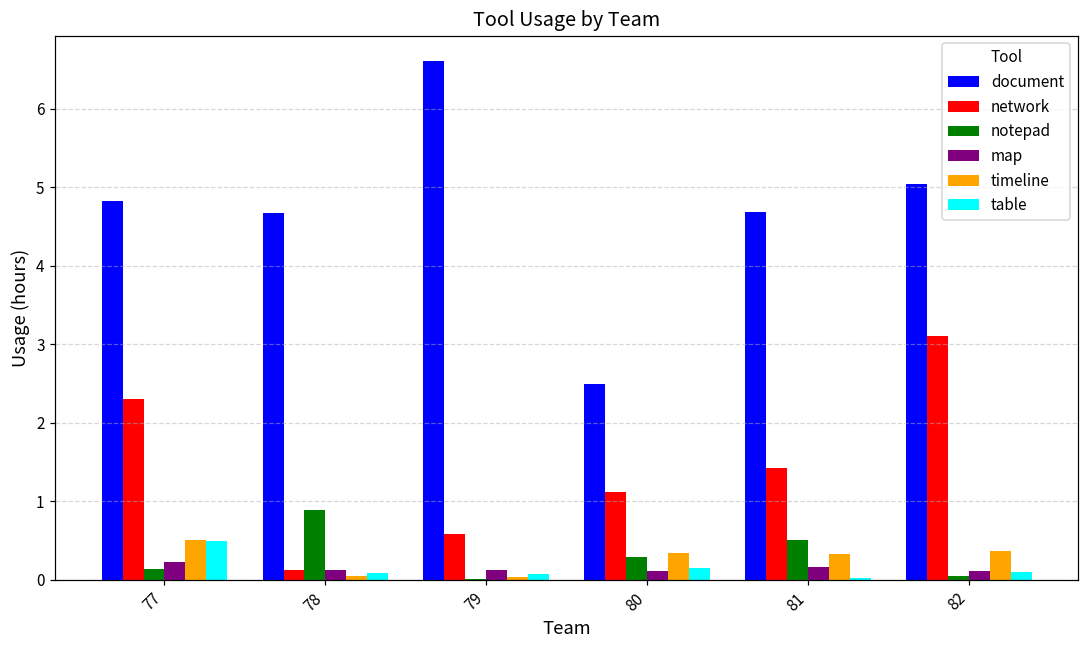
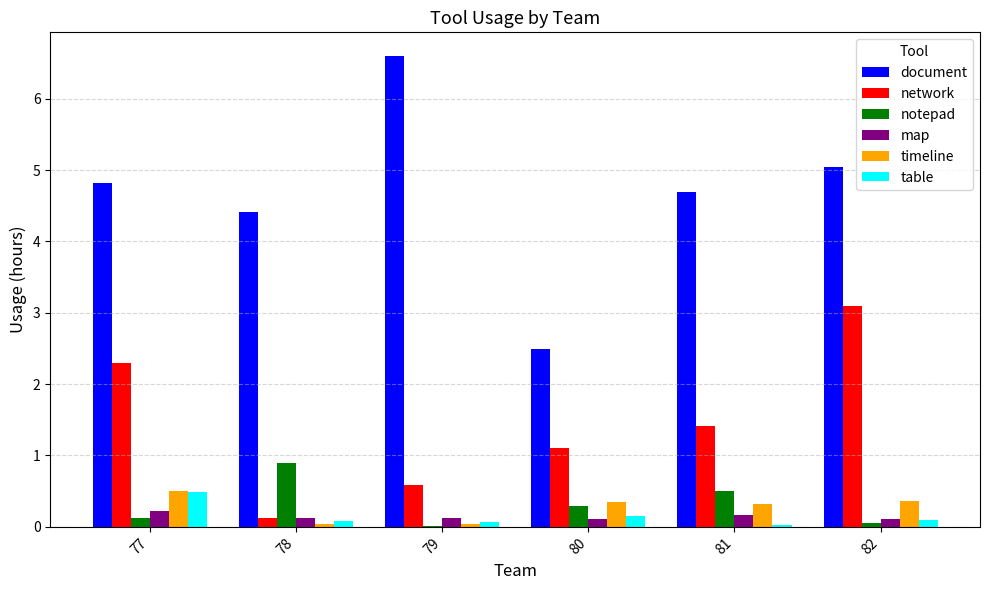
document, 78: 4.7 -> 4.4
